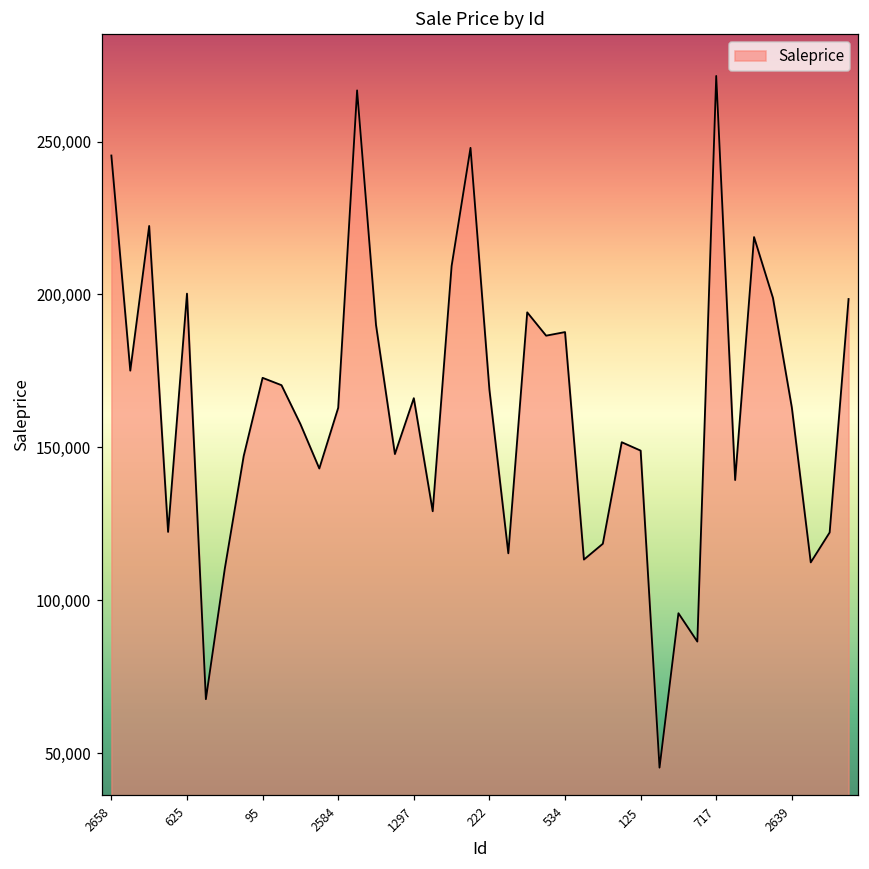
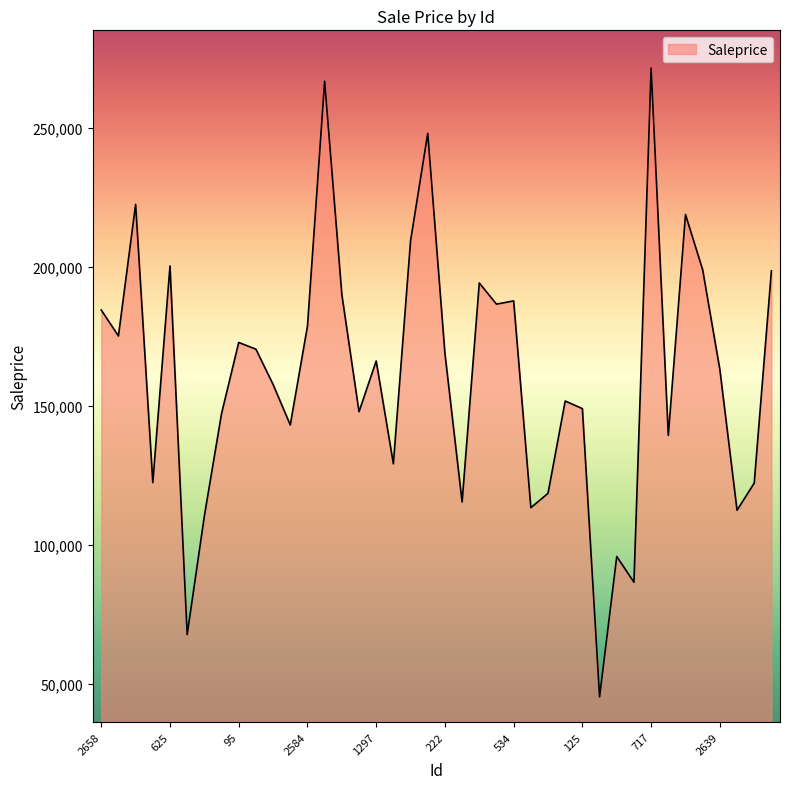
2658: 245,000 -> 184,000
2584: 163,000 -> 179,000
